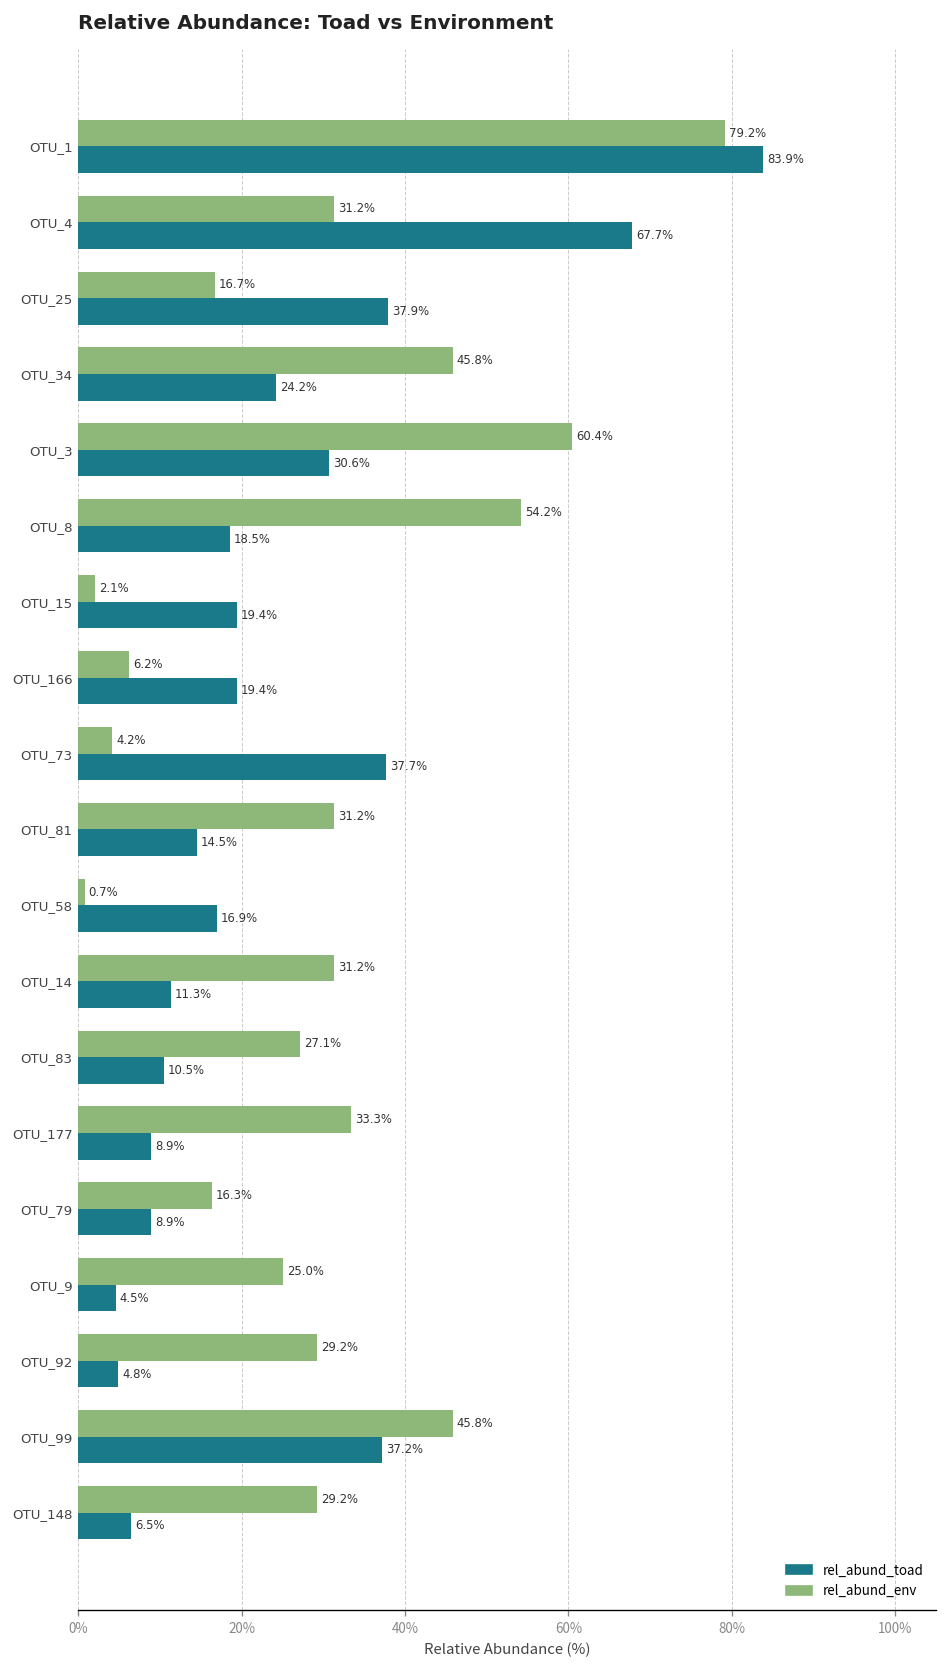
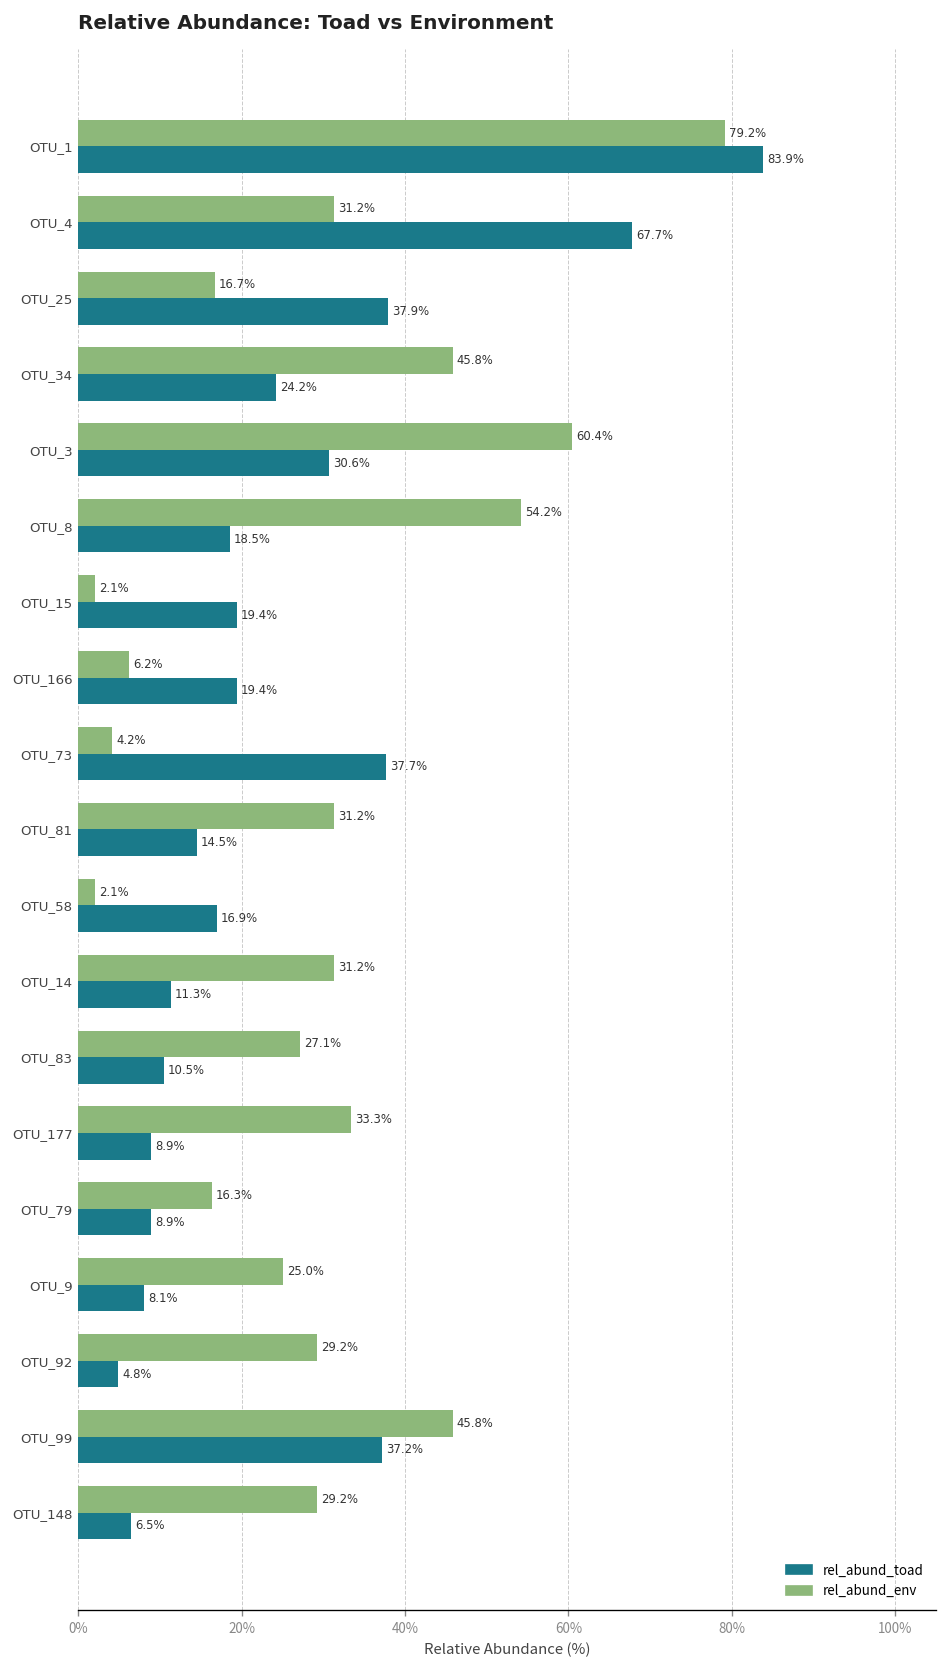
rel_abund_env, OTU_58: 0.7% -> 2.1%
rel_abund_toad, OTU_9: 4.5% -> 8.1%
